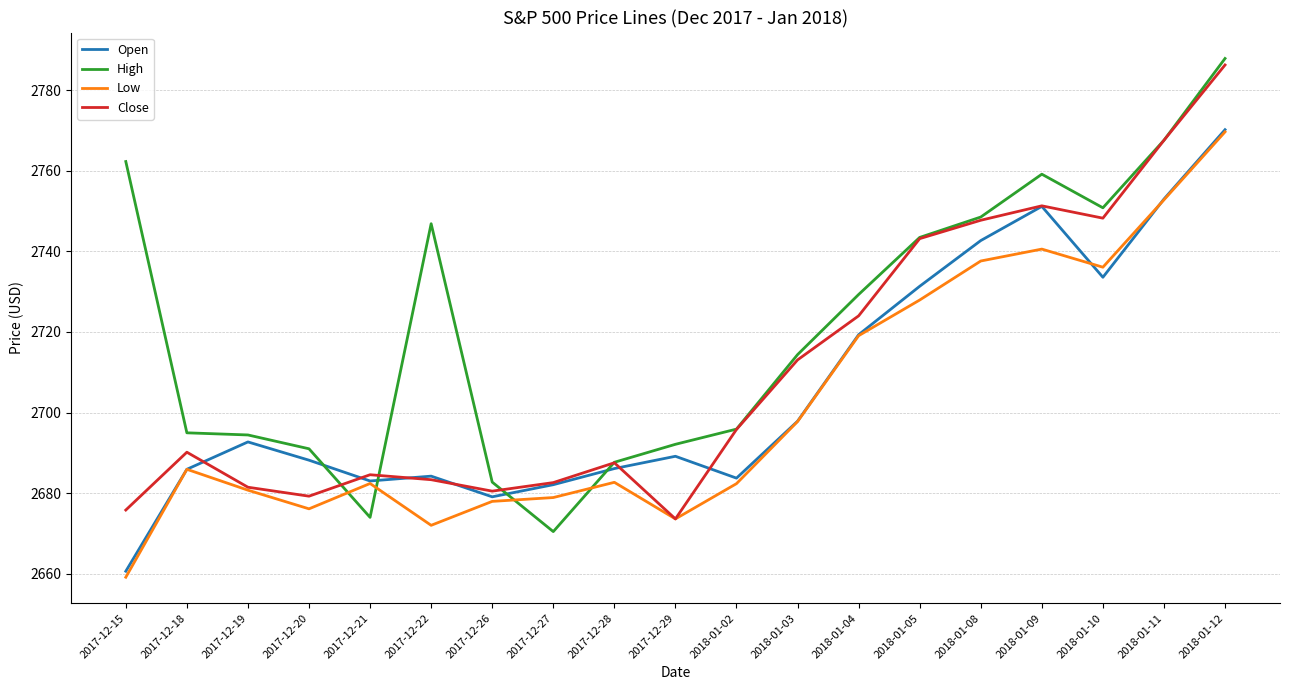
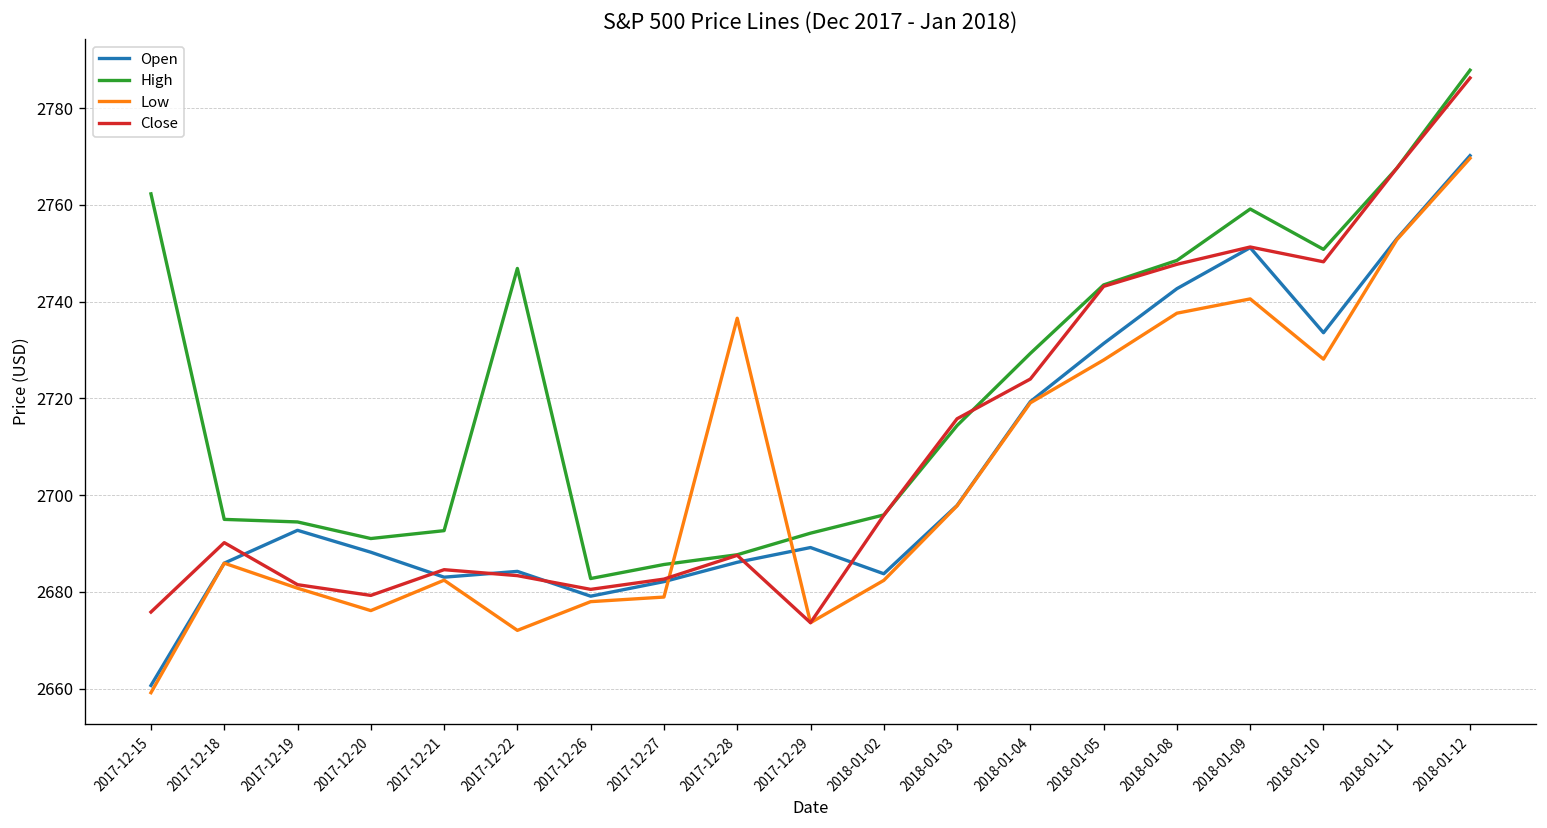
High, 2017-12-21: 2674 -> 2693
High, 2017-12-27: 2670 -> 2686
Low, 2017-12-28: 2683 -> 2737
Close, 2018-01-03: 2713 -> 2716
Low, 2018-01-10: 2736 -> 2728
